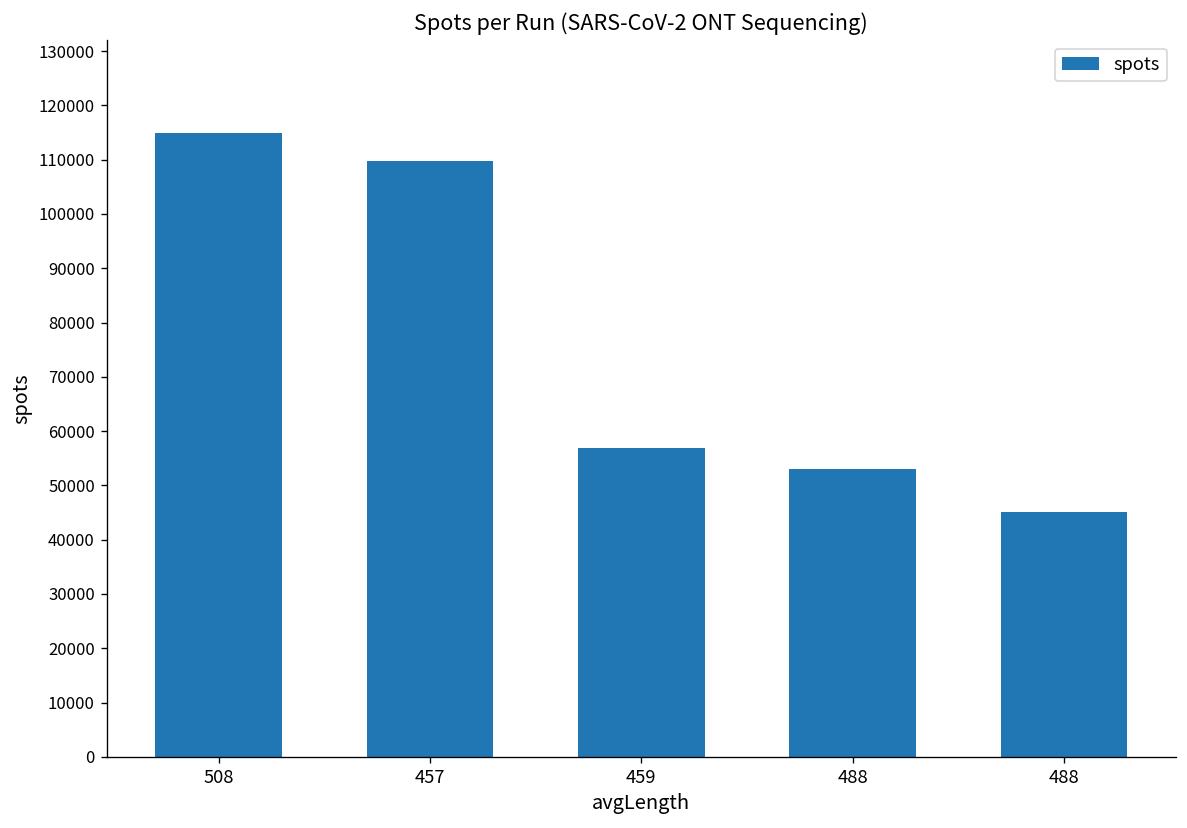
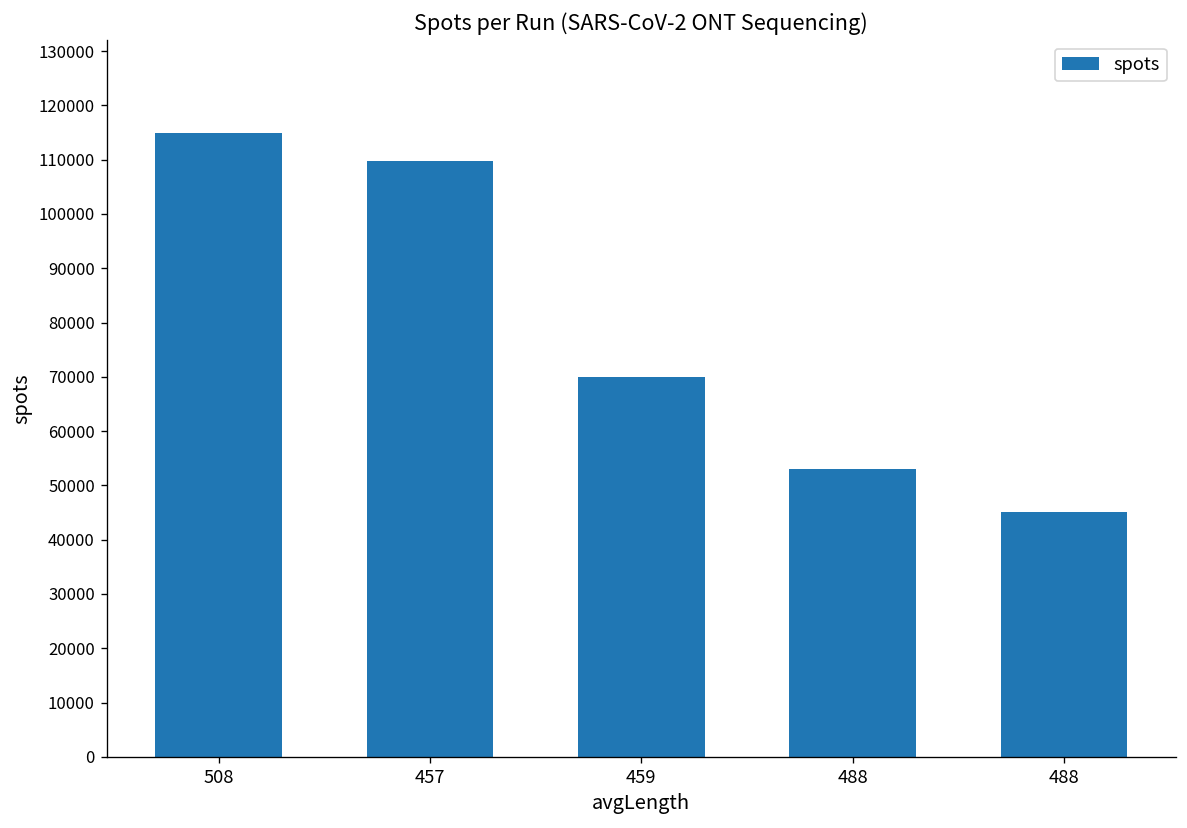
459: 57000 -> 70000
